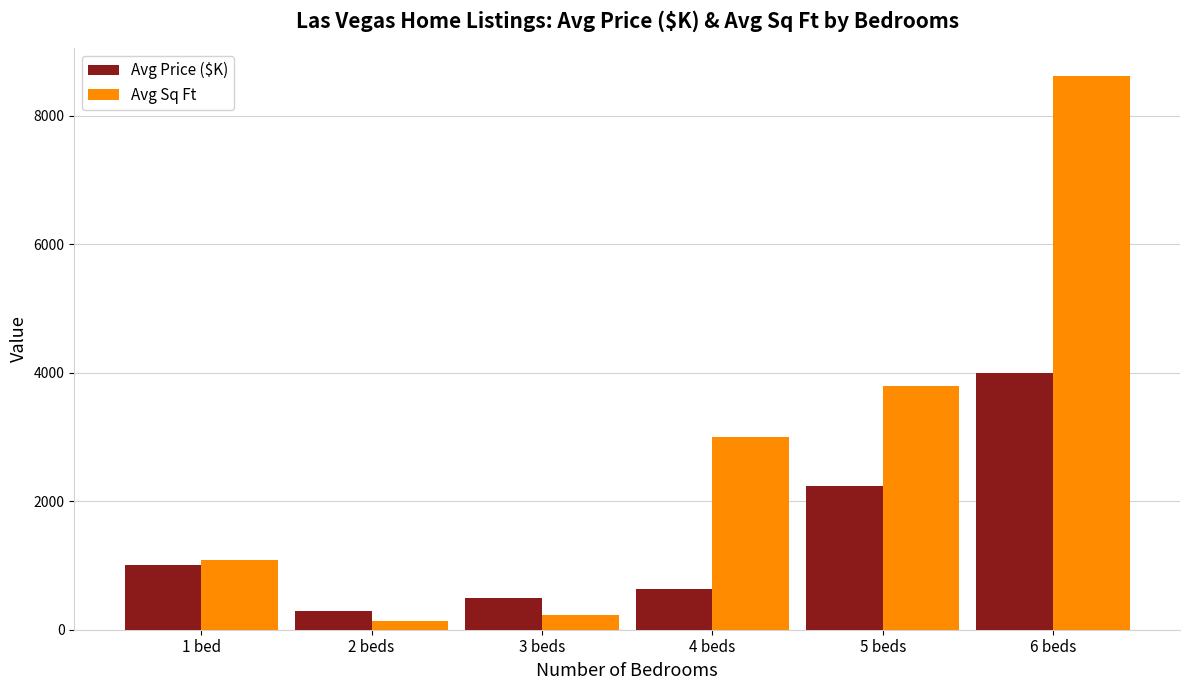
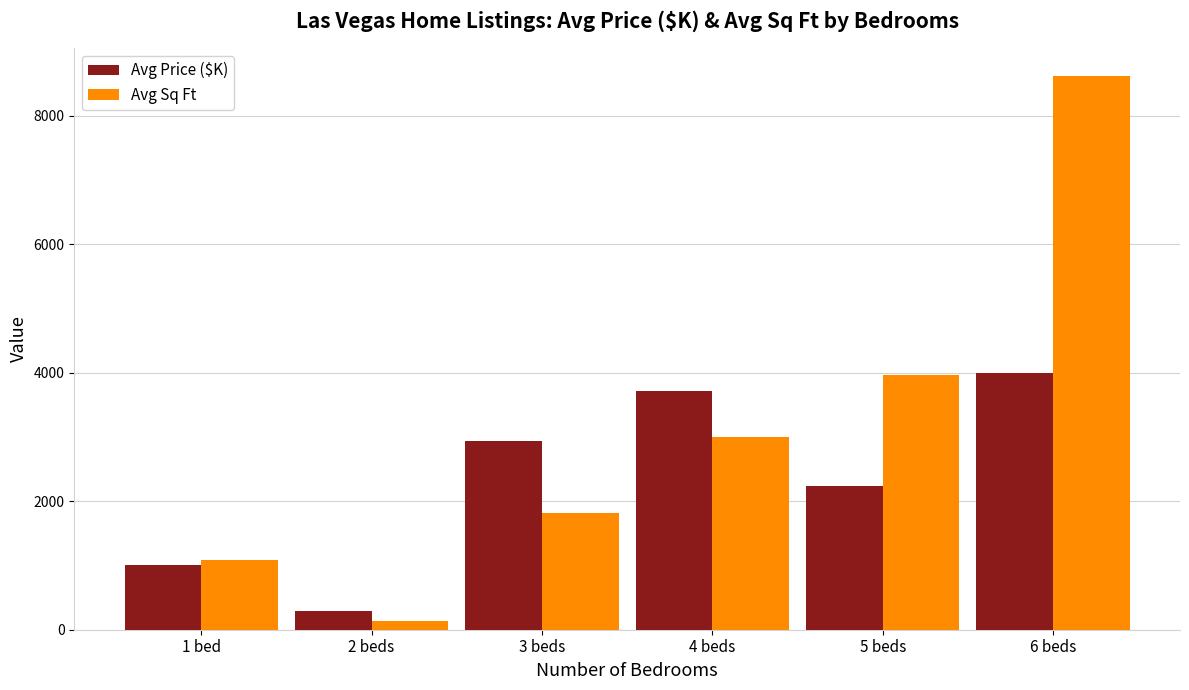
Avg Price ($K), 3 beds: 500 -> 2900
Avg Sq Ft, 3 beds: 200 -> 1800
Avg Price ($K), 4 beds: 600 -> 3700
Avg Sq Ft, 5 beds: 3800 -> 4000
